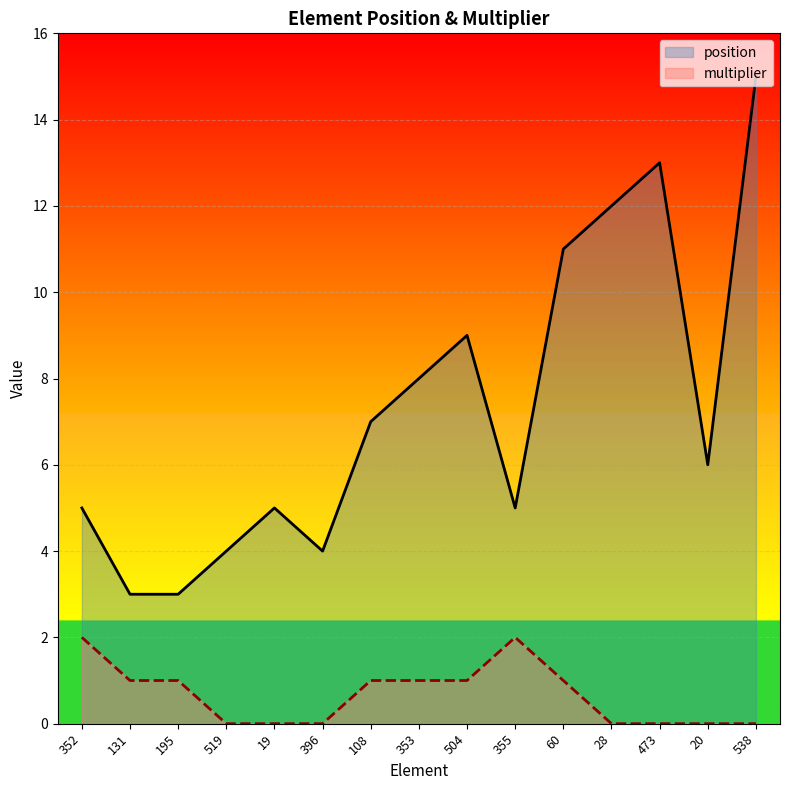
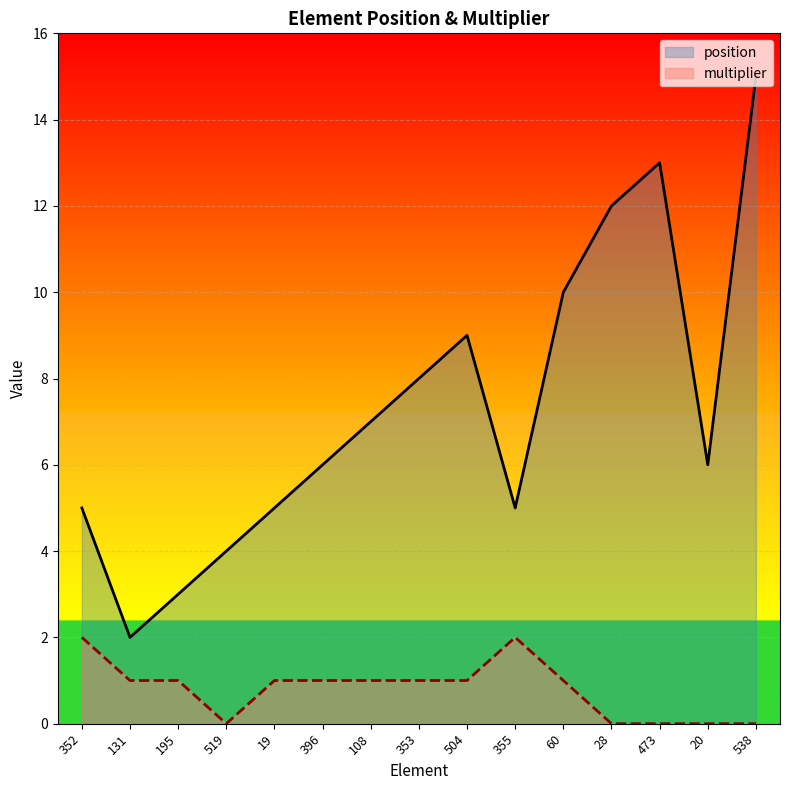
position, 131: 3 -> 2
multiplier, 19: 0 -> 1
position, 396: 4 -> 6
multiplier, 396: 0 -> 1
position, 60: 11 -> 10
